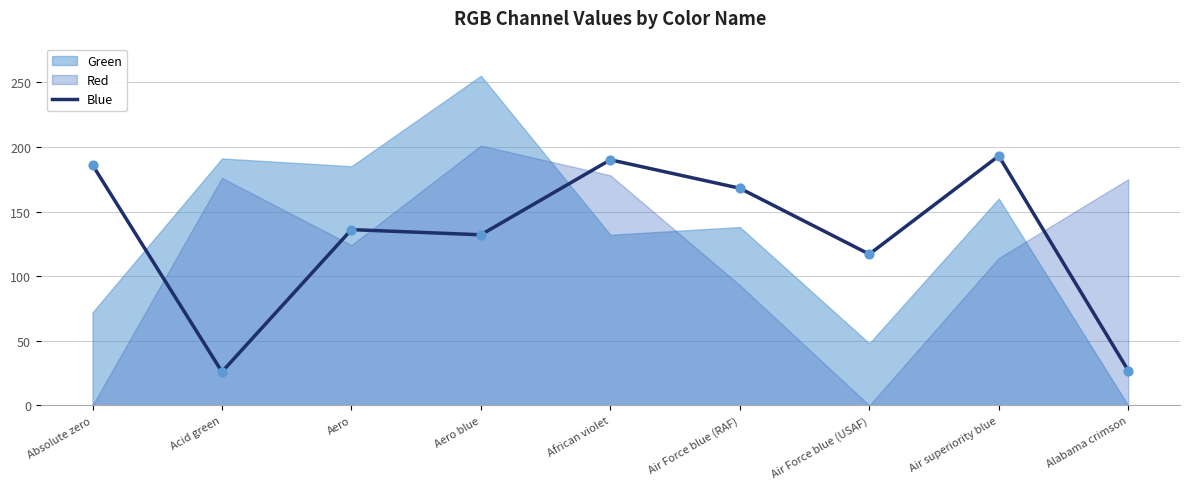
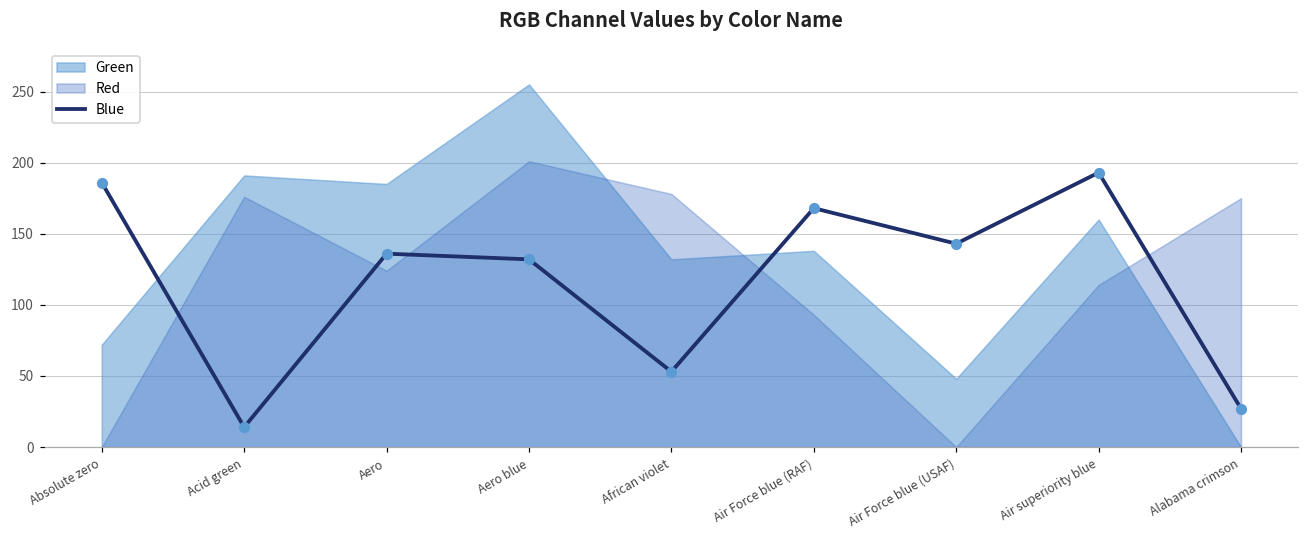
Blue, Acid green: 26 -> 14
Blue, African violet: 190 -> 53
Blue, Air Force blue (USAF): 117 -> 143
